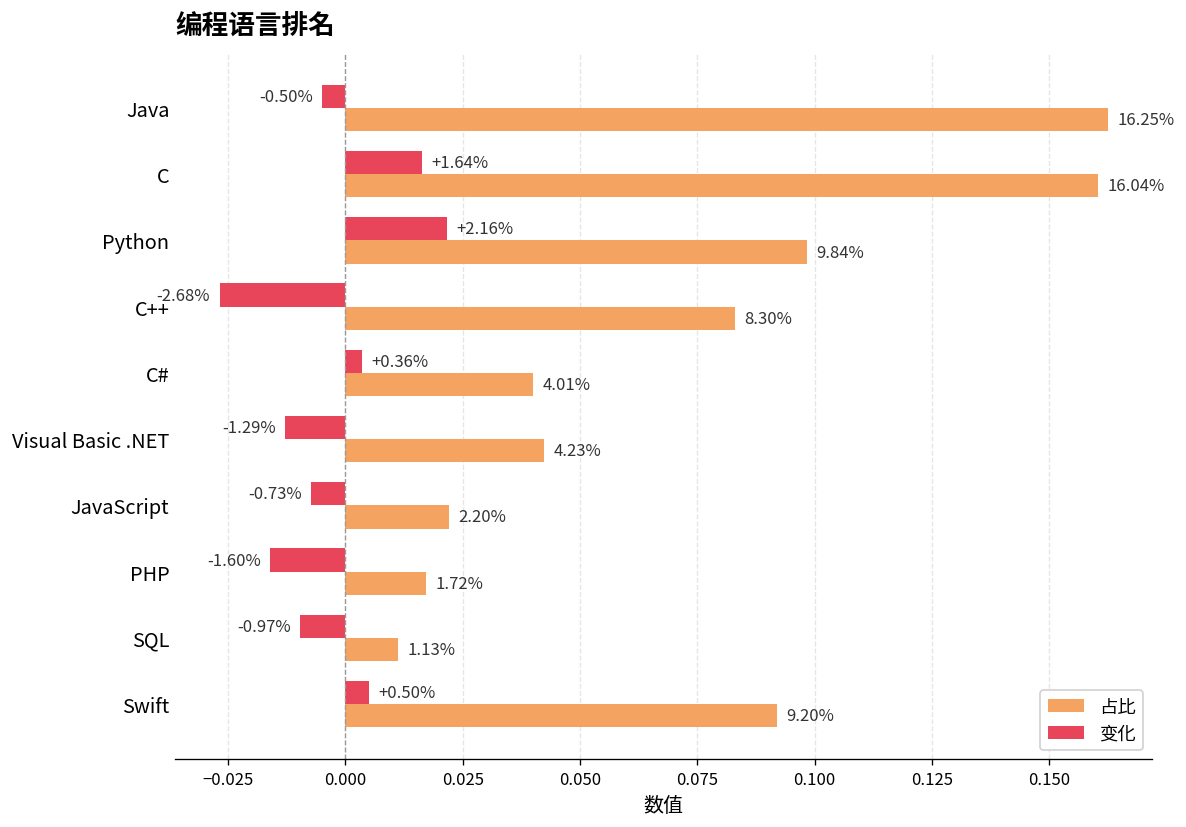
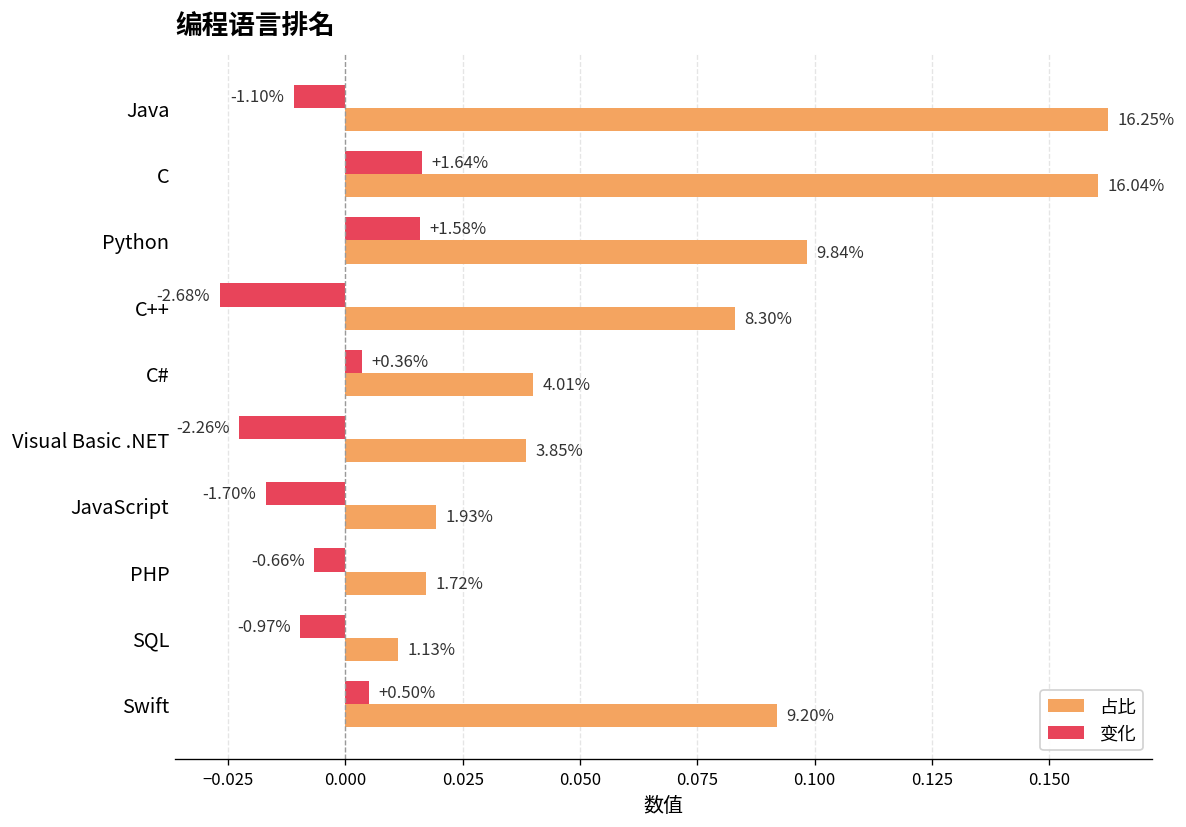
变化, Java: -0.50% -> -1.10%
变化, Python: +2.16% -> +1.58%
变化, Visual Basic .NET: -1.29% -> -2.26%
占比, Visual Basic .NET: 4.23% -> 3.85%
变化, JavaScript: -0.73% -> -1.70%
占比, JavaScript: 2.20% -> 1.93%
变化, PHP: -1.60% -> -0.66%
